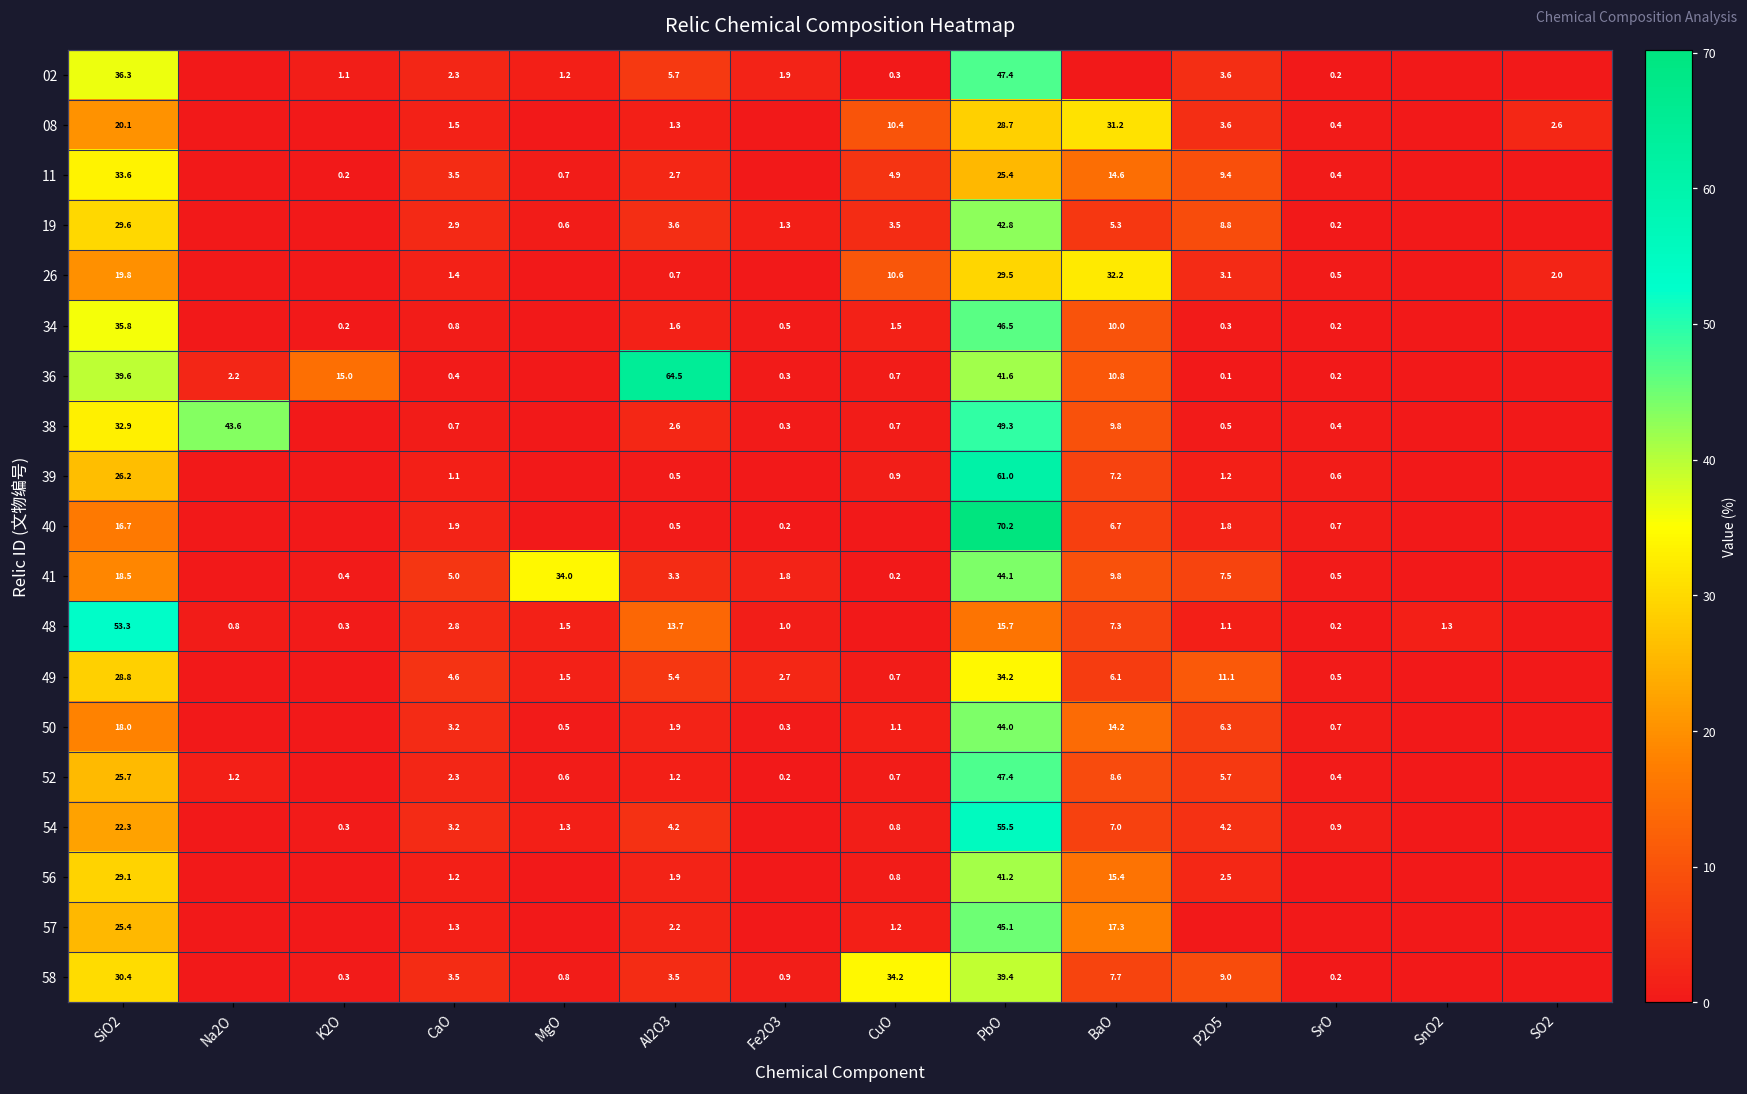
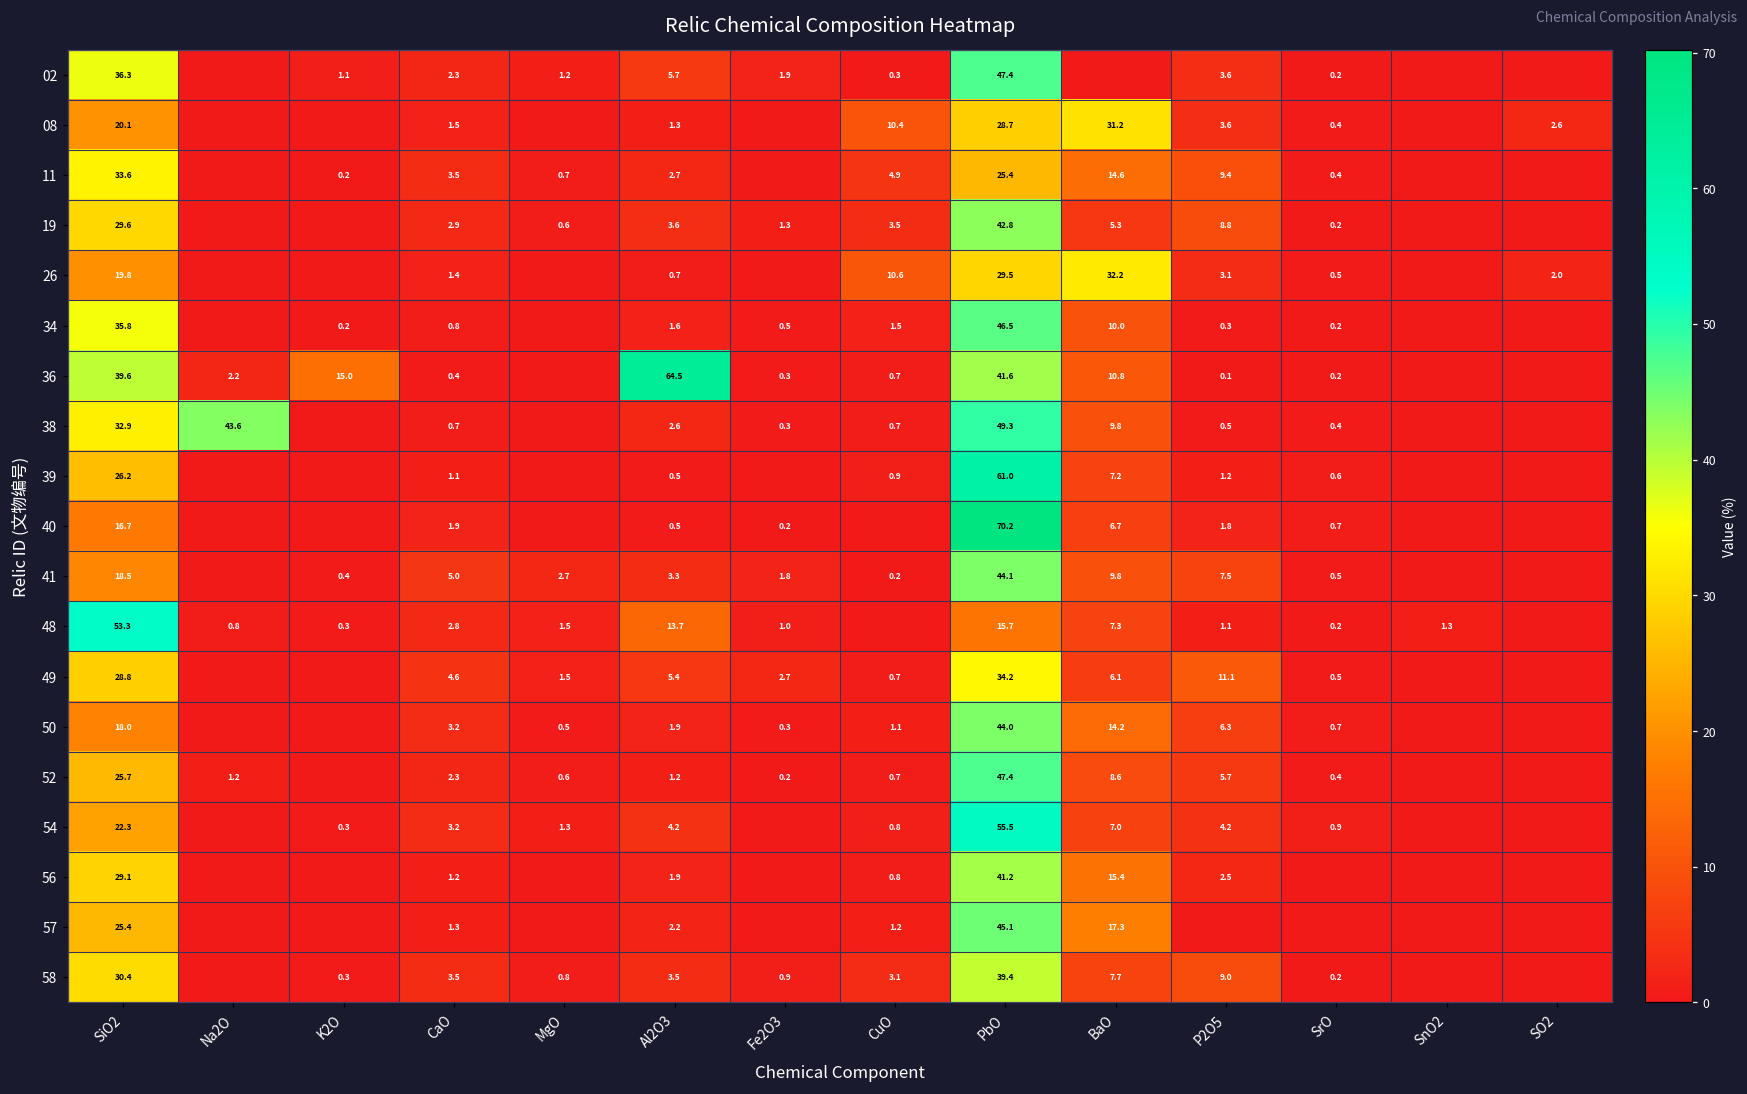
41, MgO: 34.0 -> 2.7
58, CuO: 34.2 -> 3.1
